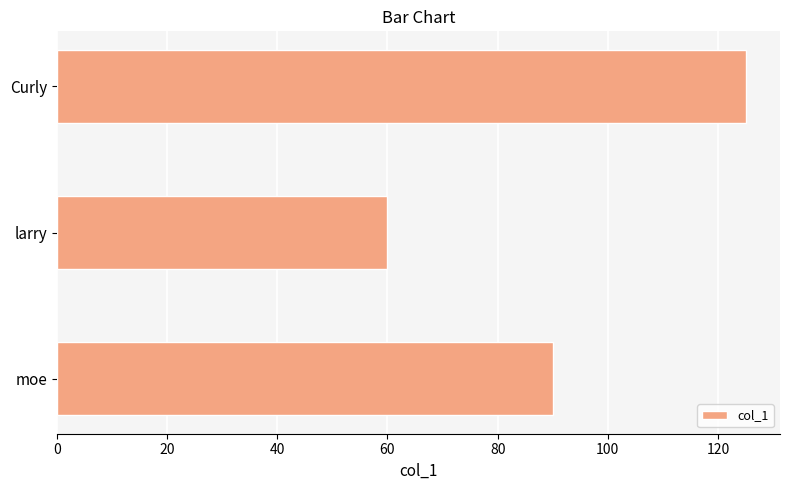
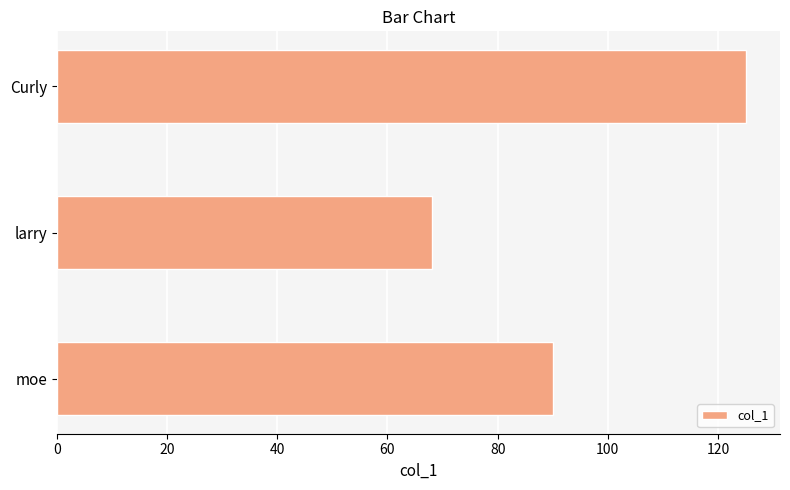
larry: 60 -> 68
